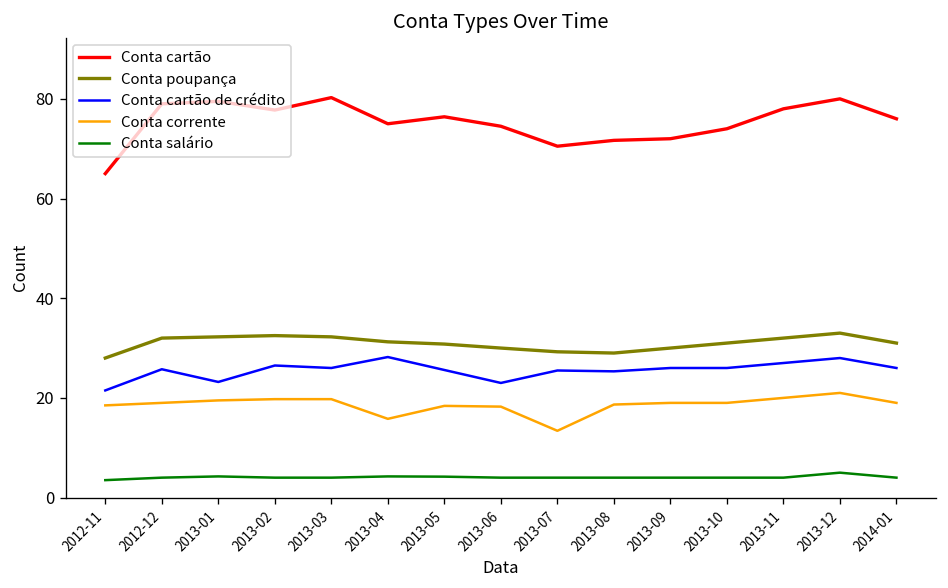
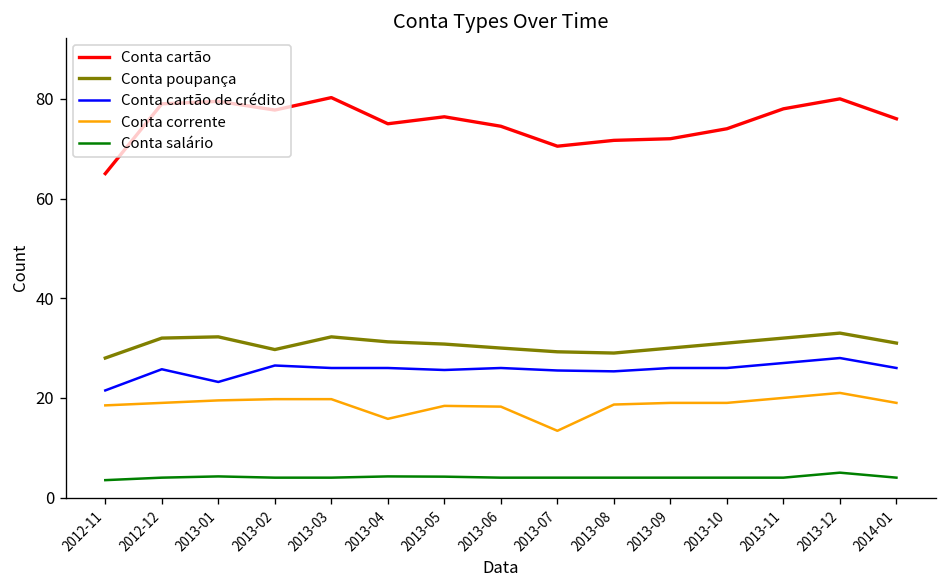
Conta poupança, 2013-02: 33 -> 30
Conta cartão de crédito, 2013-04: 28 -> 26
Conta cartão de crédito, 2013-06: 23 -> 26
